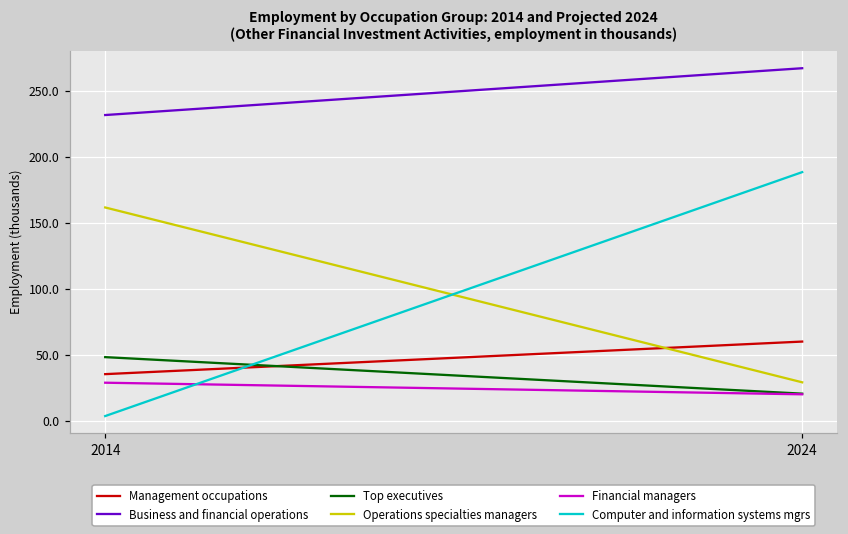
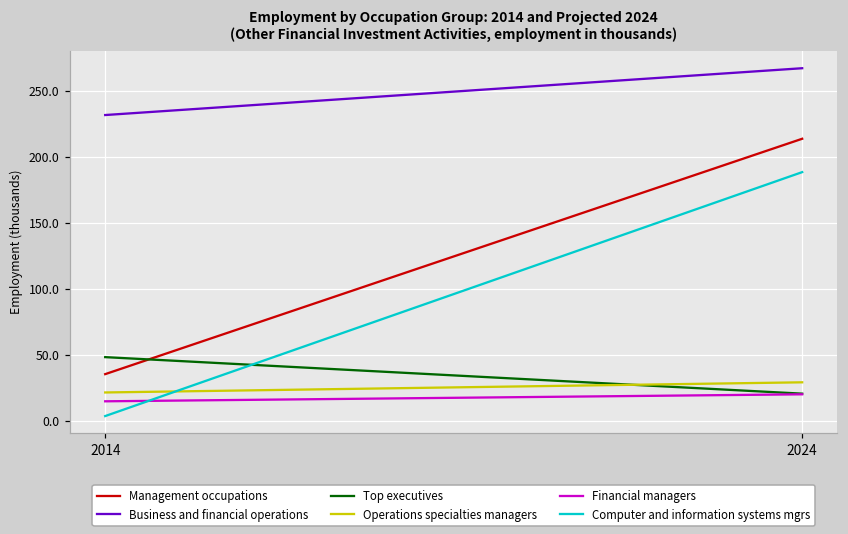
Operations specialties managers, 2014: 162 -> 21
Financial managers, 2014: 29 -> 15
Management occupations, 2024: 60 -> 214
